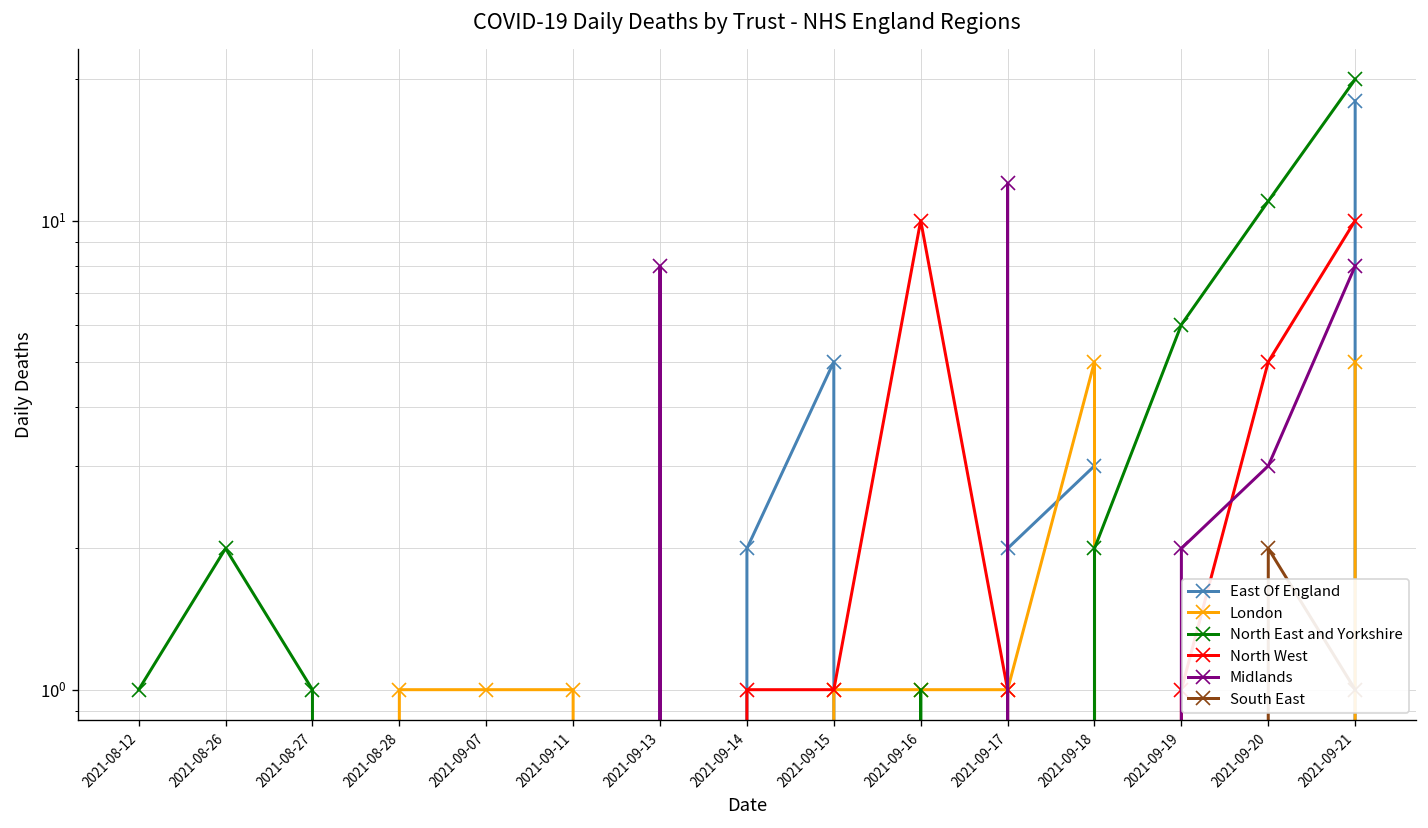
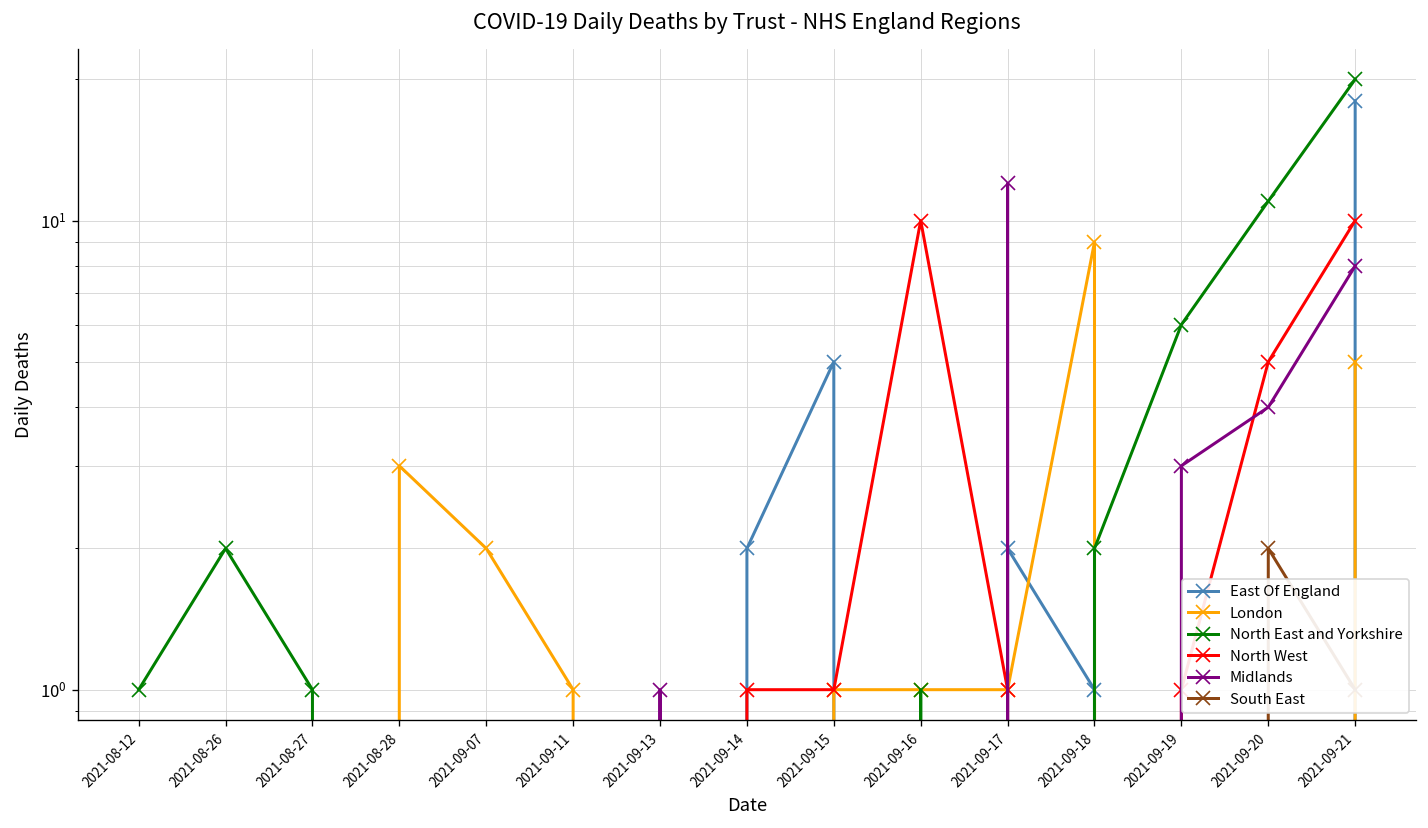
London, 2021-08-28: 1 -> 3
London, 2021-09-07: 1 -> 2
Midlands, 2021-09-13: 8 -> 1
East Of England, 2021-09-18: 3 -> 1
London, 2021-09-18: 5 -> 9
Midlands, 2021-09-19: 2 -> 3
Midlands, 2021-09-20: 3 -> 4
